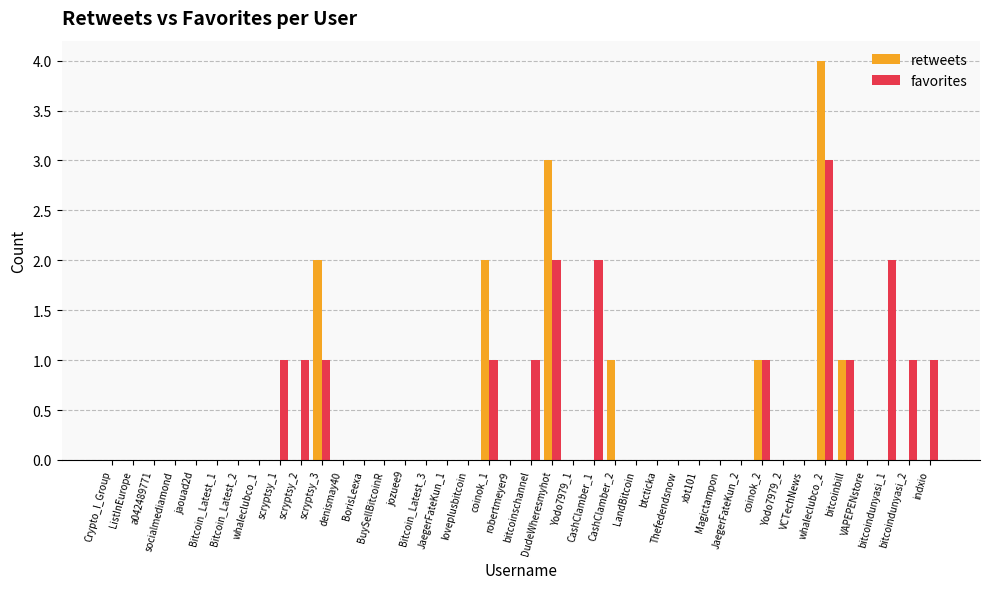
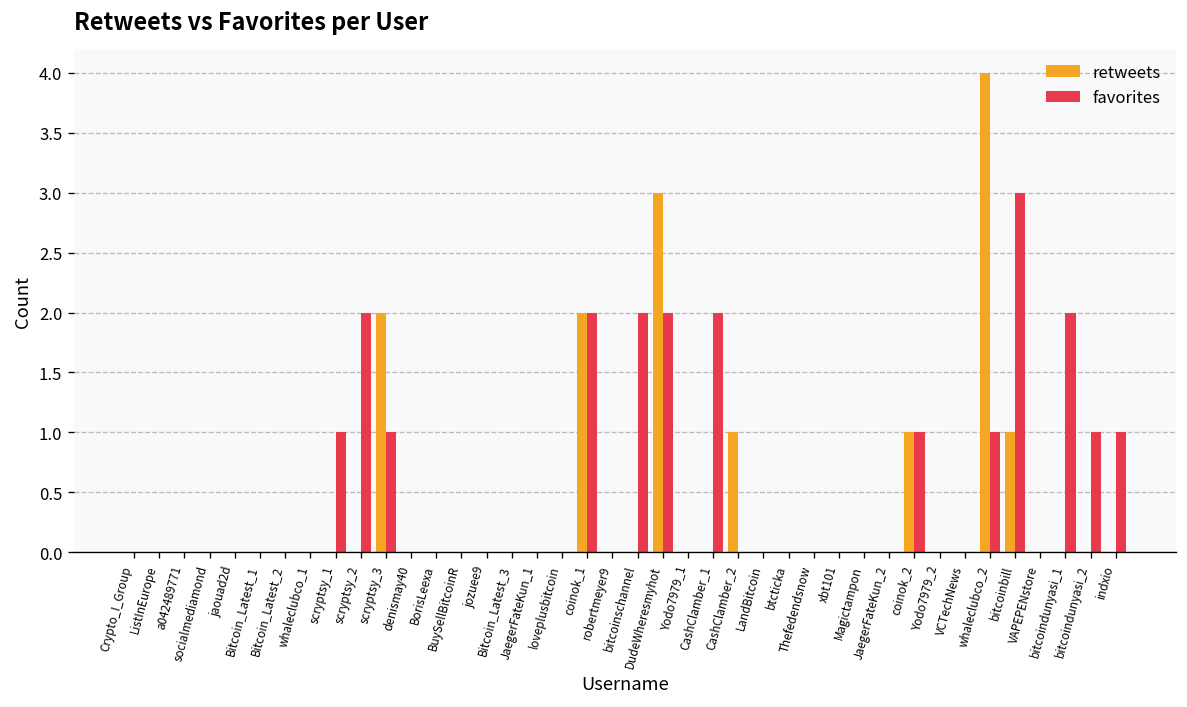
favorites, scryptsy_2: 1 -> 2
favorites, coinok_1: 1 -> 2
favorites, bitcoinschannel: 1 -> 2
favorites, whaleclubco_2: 3 -> 1
favorites, bitcoinbill: 1 -> 3
